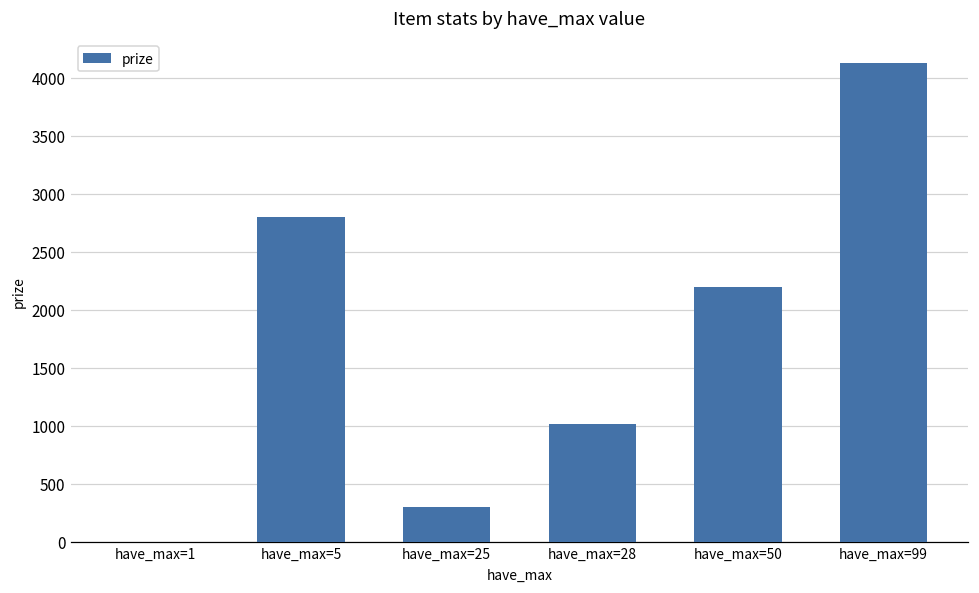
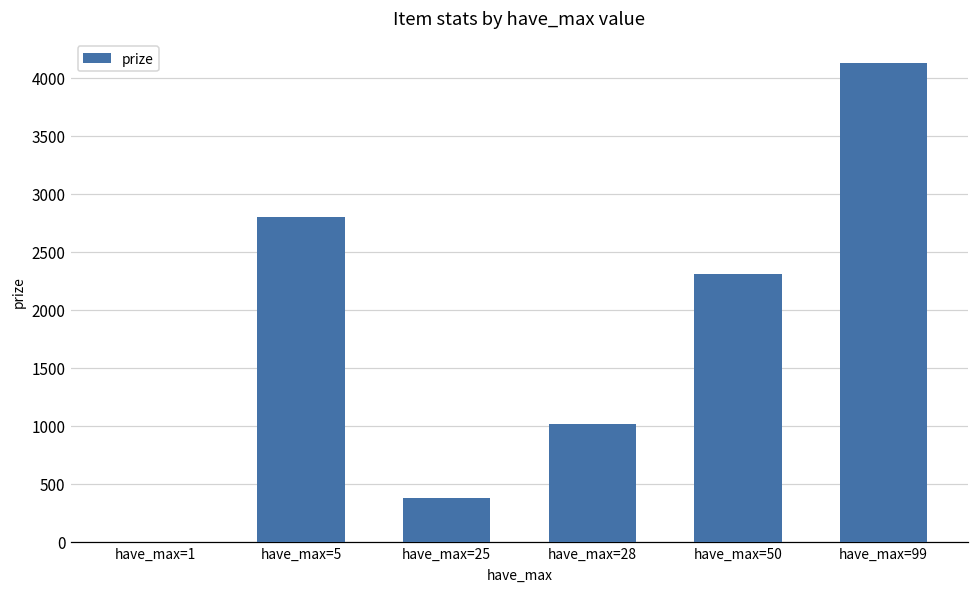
have_max=25: 300 -> 380
have_max=50: 2190 -> 2310
